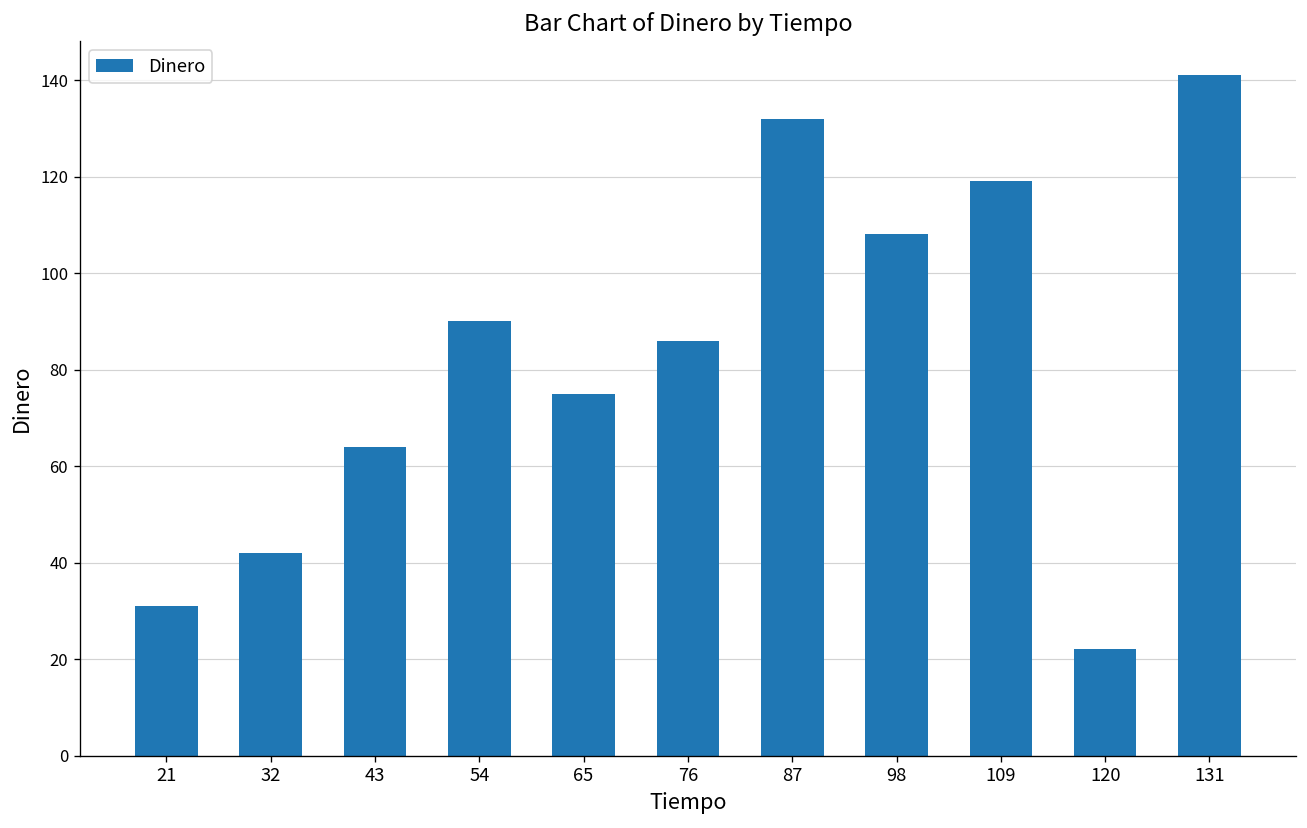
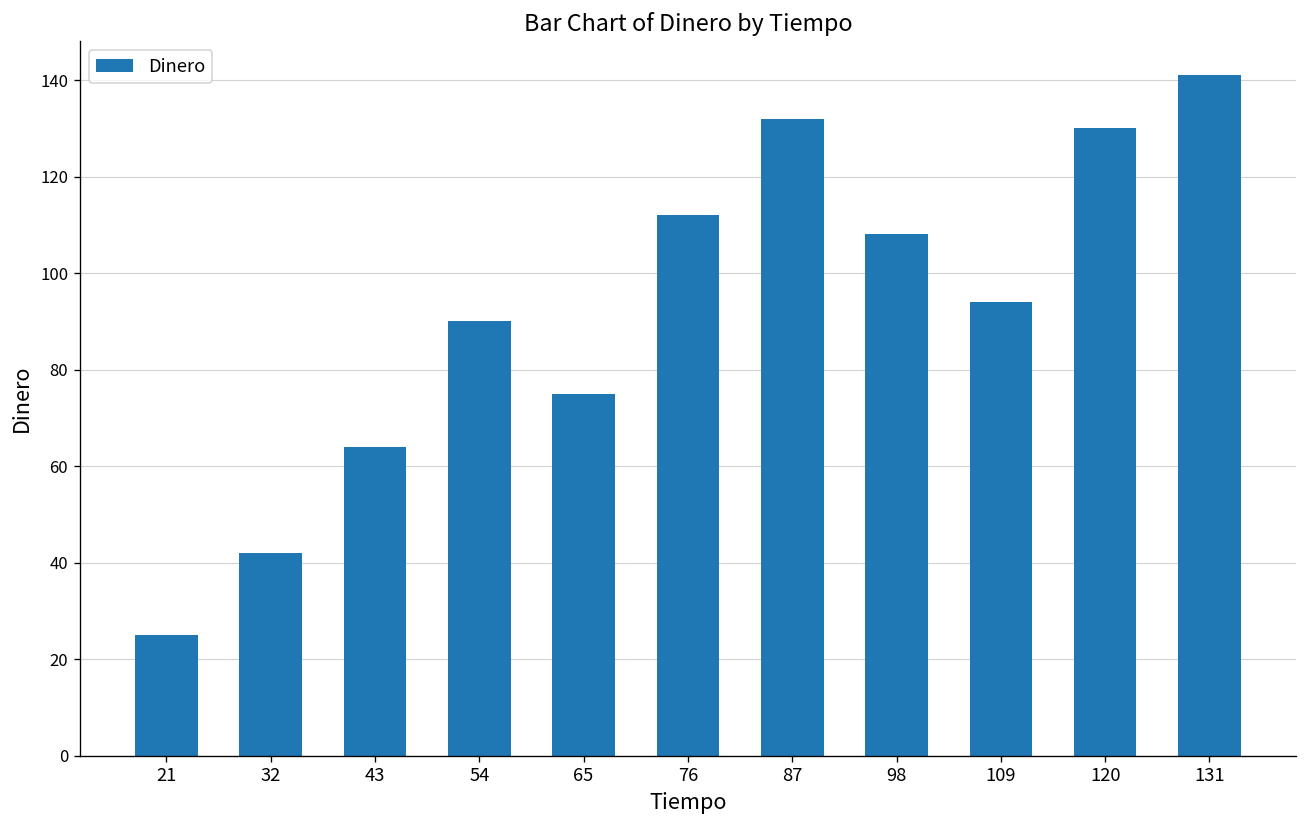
21: 31 -> 25
76: 86 -> 112
109: 119 -> 94
120: 22 -> 130
